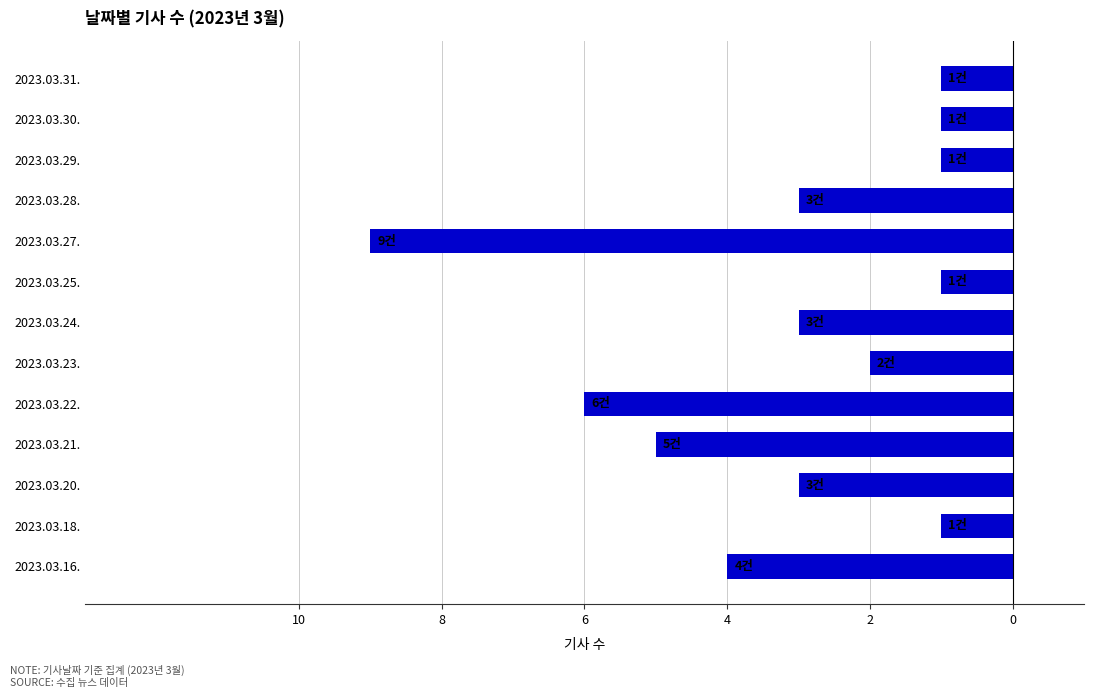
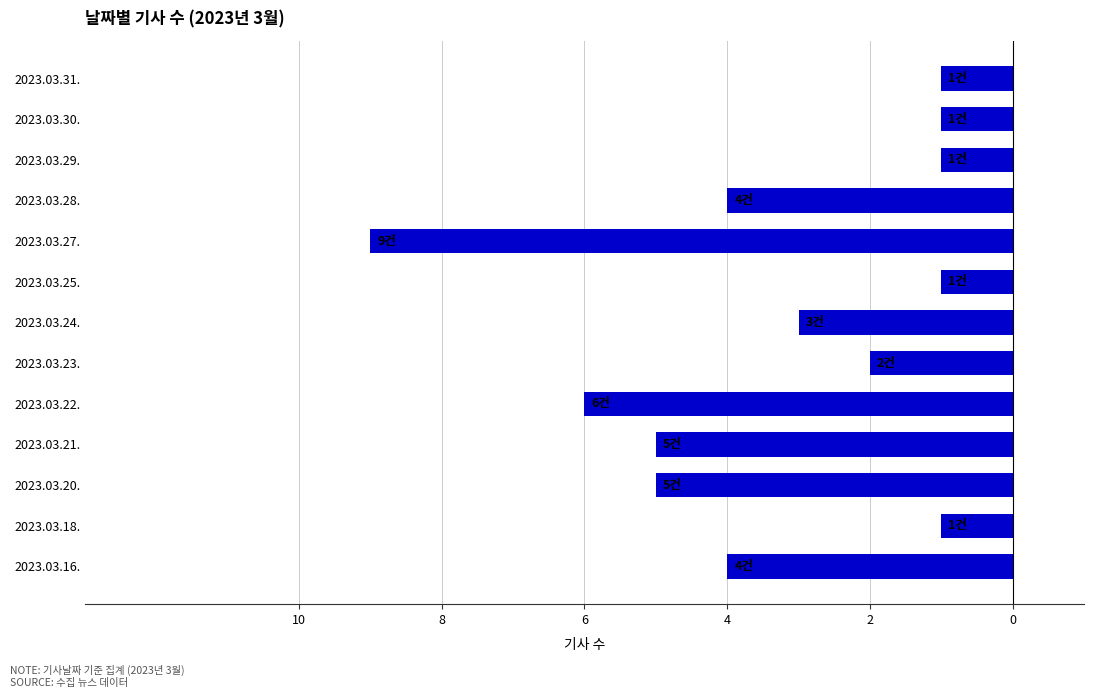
2023.03.28.: 3건 -> 4건
2023.03.20.: 3건 -> 5건
